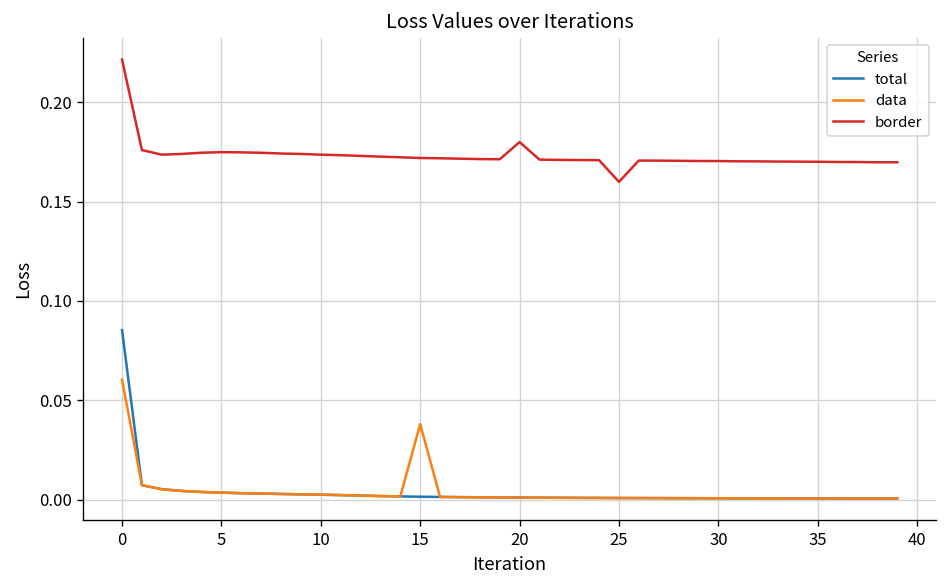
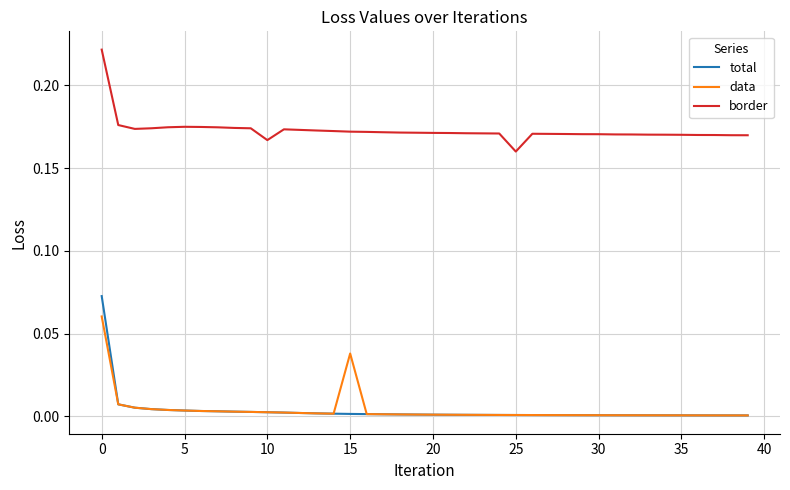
total, 0: 0.085 -> 0.073
border, 10: 0.174 -> 0.167
border, 20: 0.180 -> 0.171
